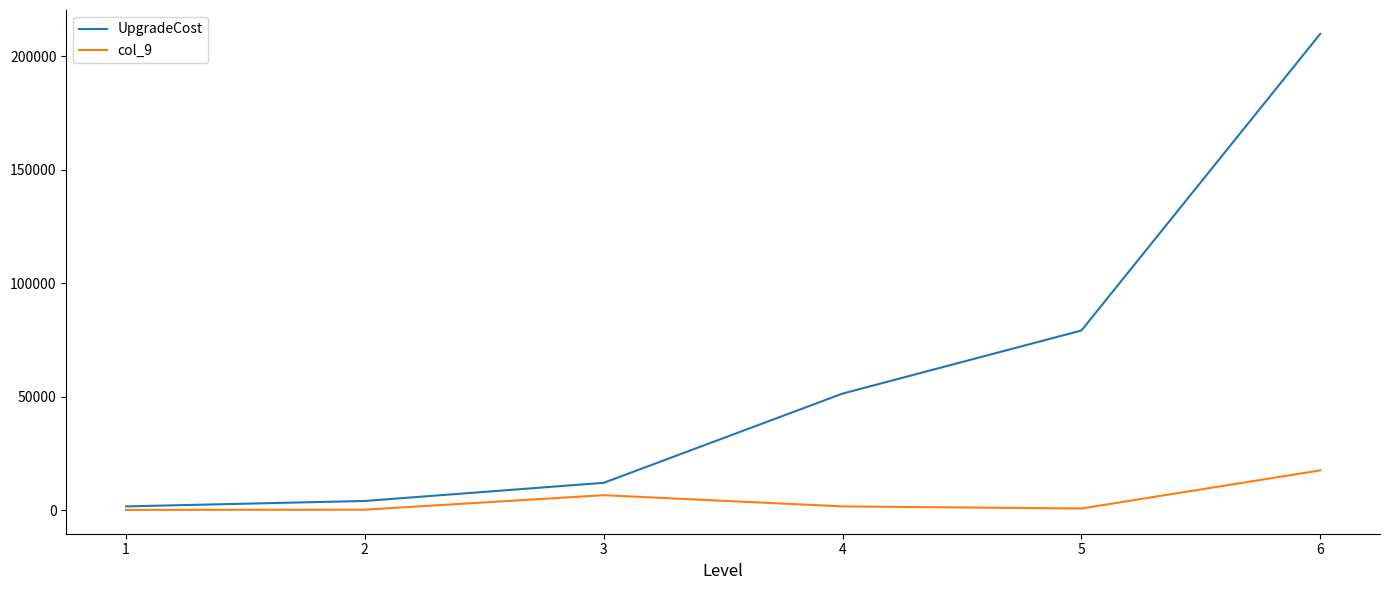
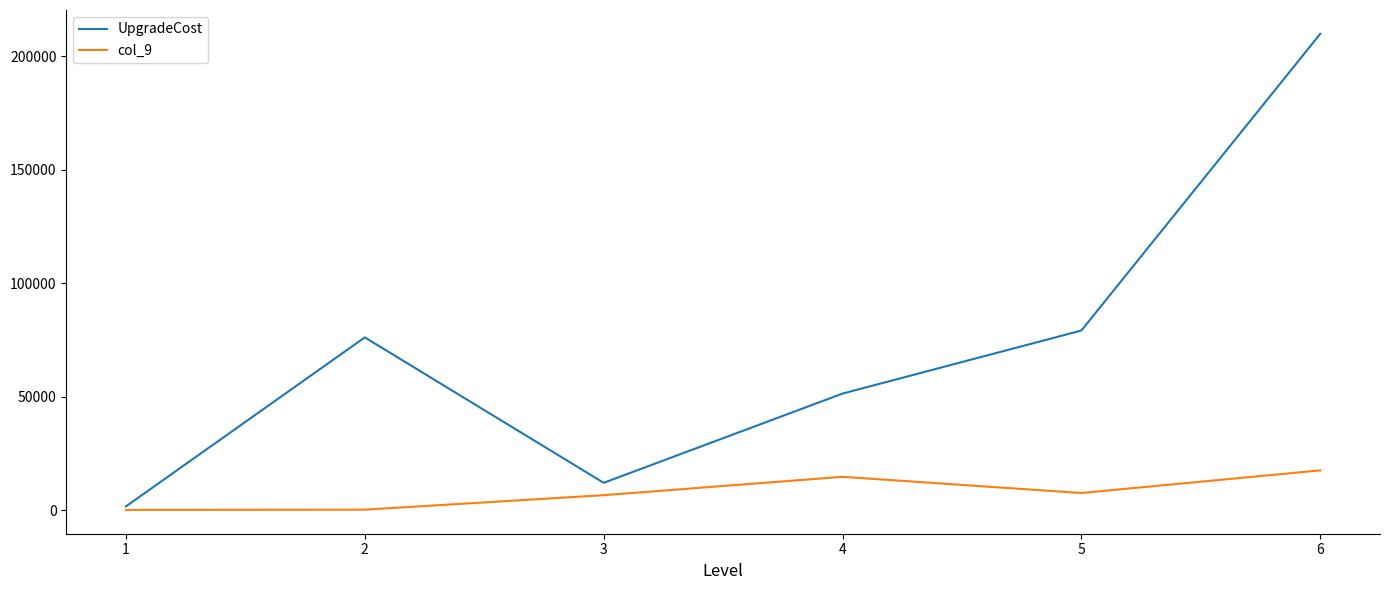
UpgradeCost, 2: 4000 -> 76000
col_9, 4: 2000 -> 15000
col_9, 5: 1000 -> 8000
